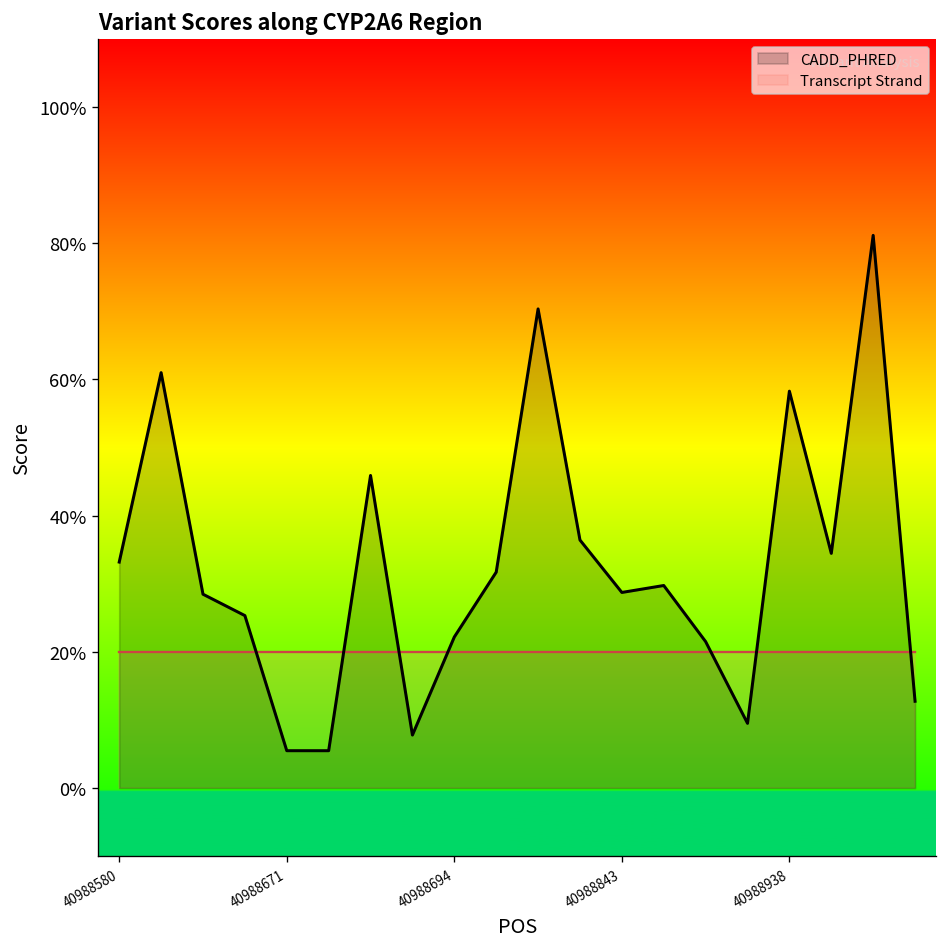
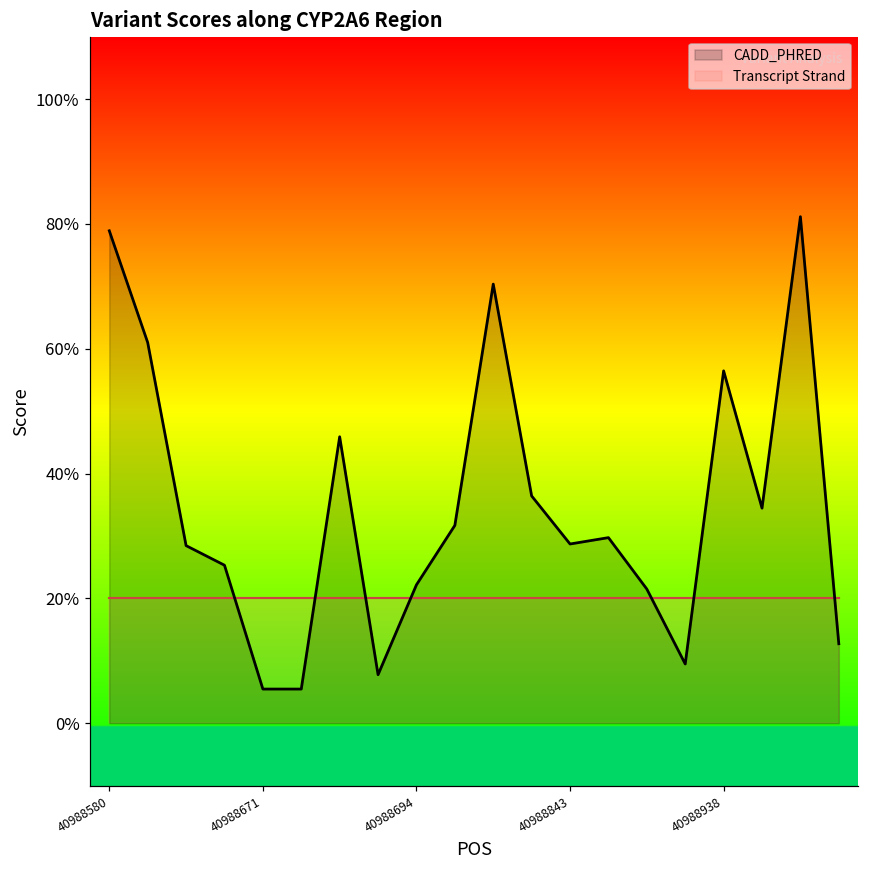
CADD_PHRED, 40988580: 33% -> 79%
CADD_PHRED, 40988938: 58% -> 56%
